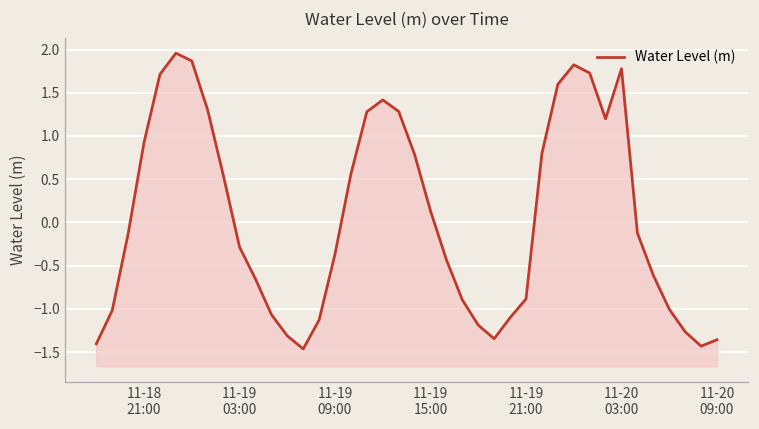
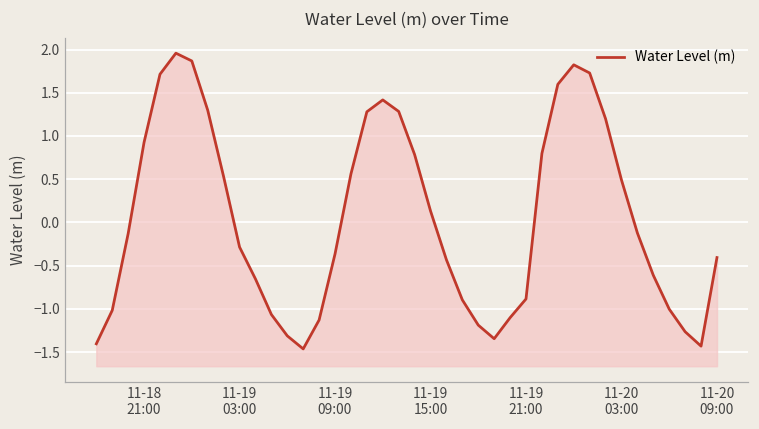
11-20 03:00: 1.8 -> 0.5
11-20 09:00: -1.4 -> -0.4
